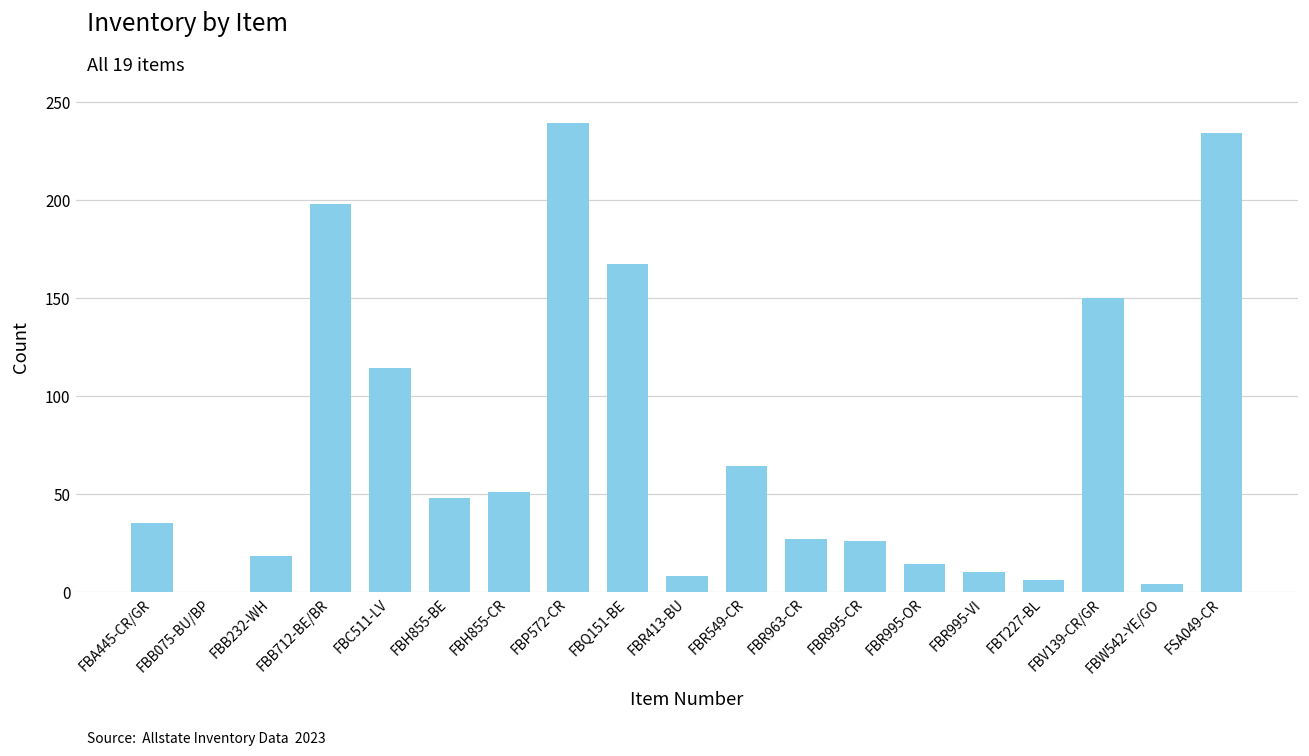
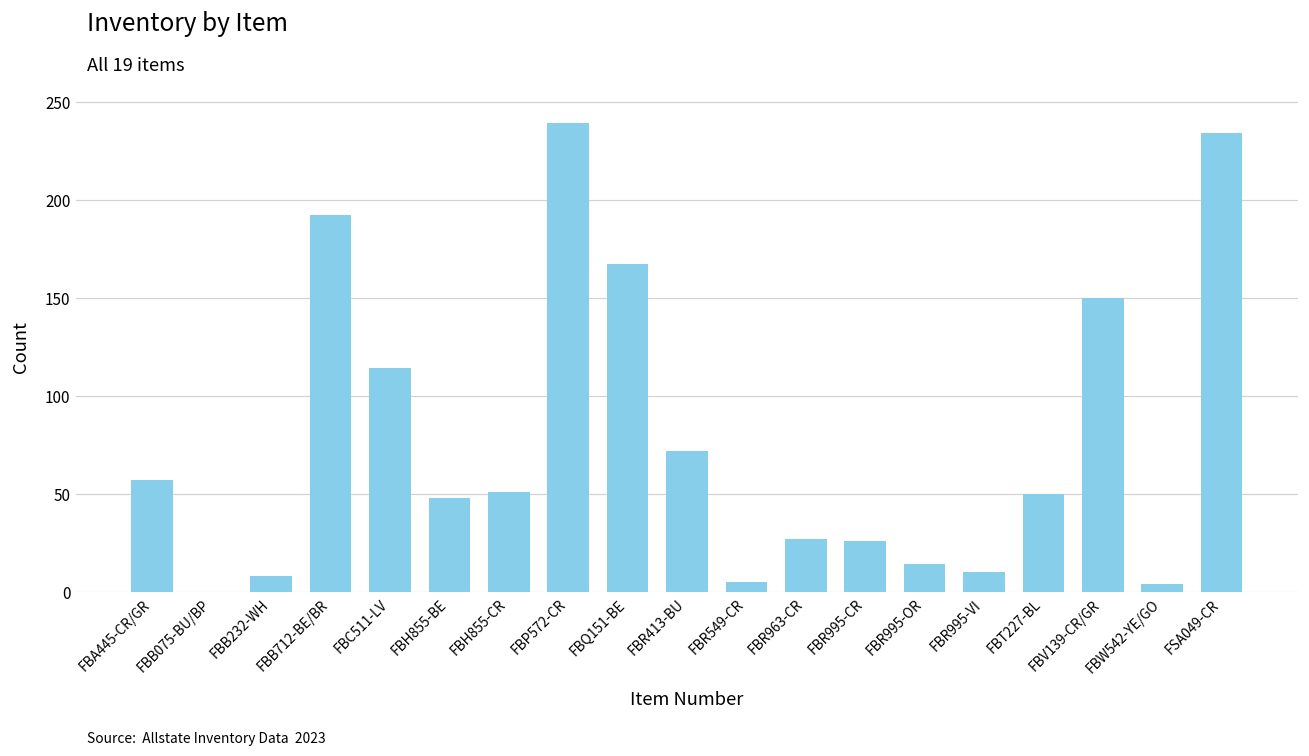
FBA445-CR/GR: 35 -> 57
FBB232-WH: 18 -> 8
FBB712-BE/BR: 198 -> 192
FBR413-BU: 8 -> 72
FBR549-CR: 64 -> 5
FBT227-BL: 6 -> 50
